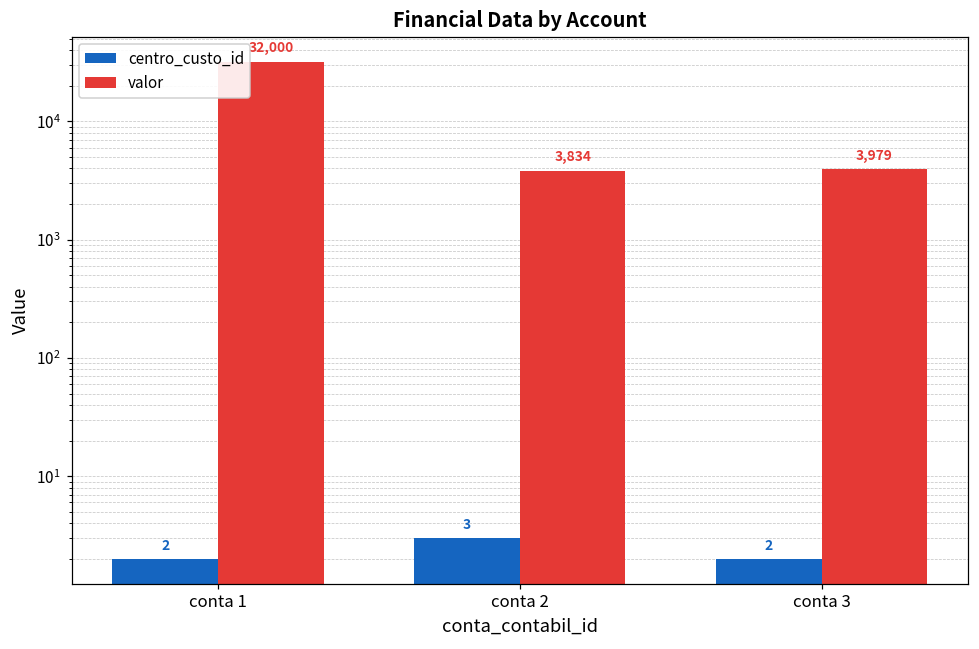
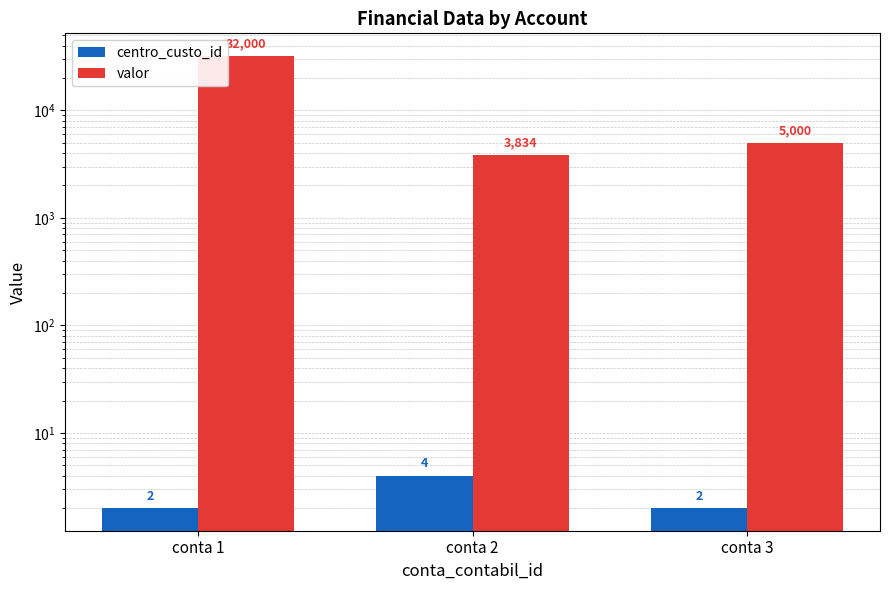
centro_custo_id, conta 2: 3 -> 4
valor, conta 3: 3,979 -> 5,000
